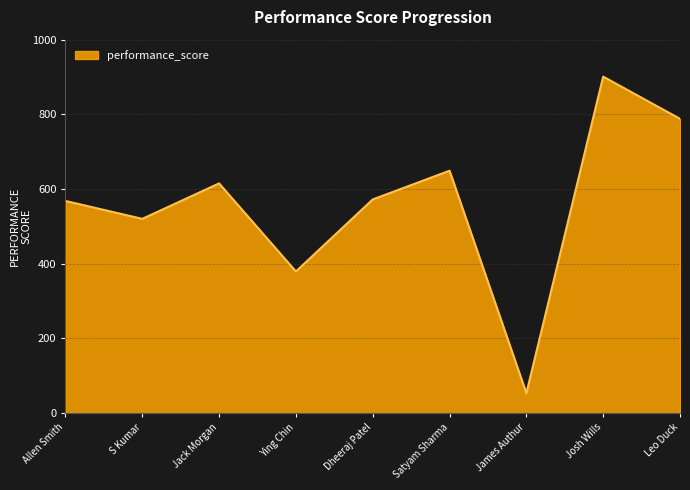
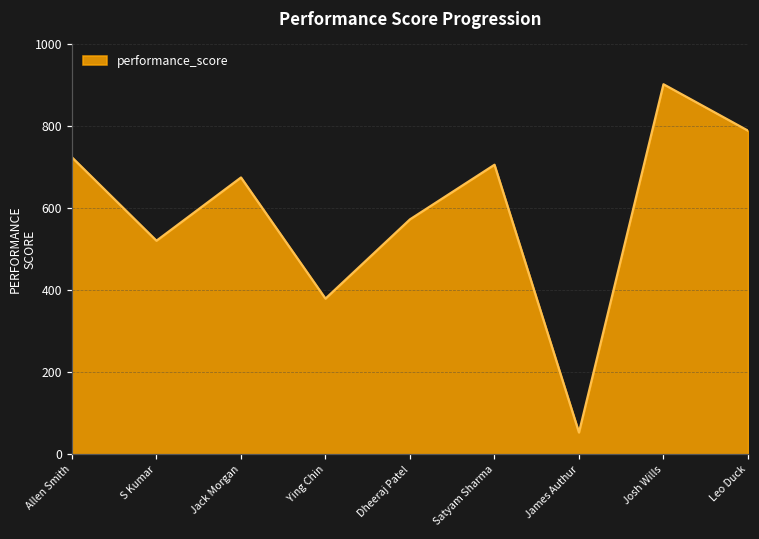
Allen Smith: 570 -> 720
Jack Morgan: 620 -> 670
Satyam Sharma: 650 -> 710
